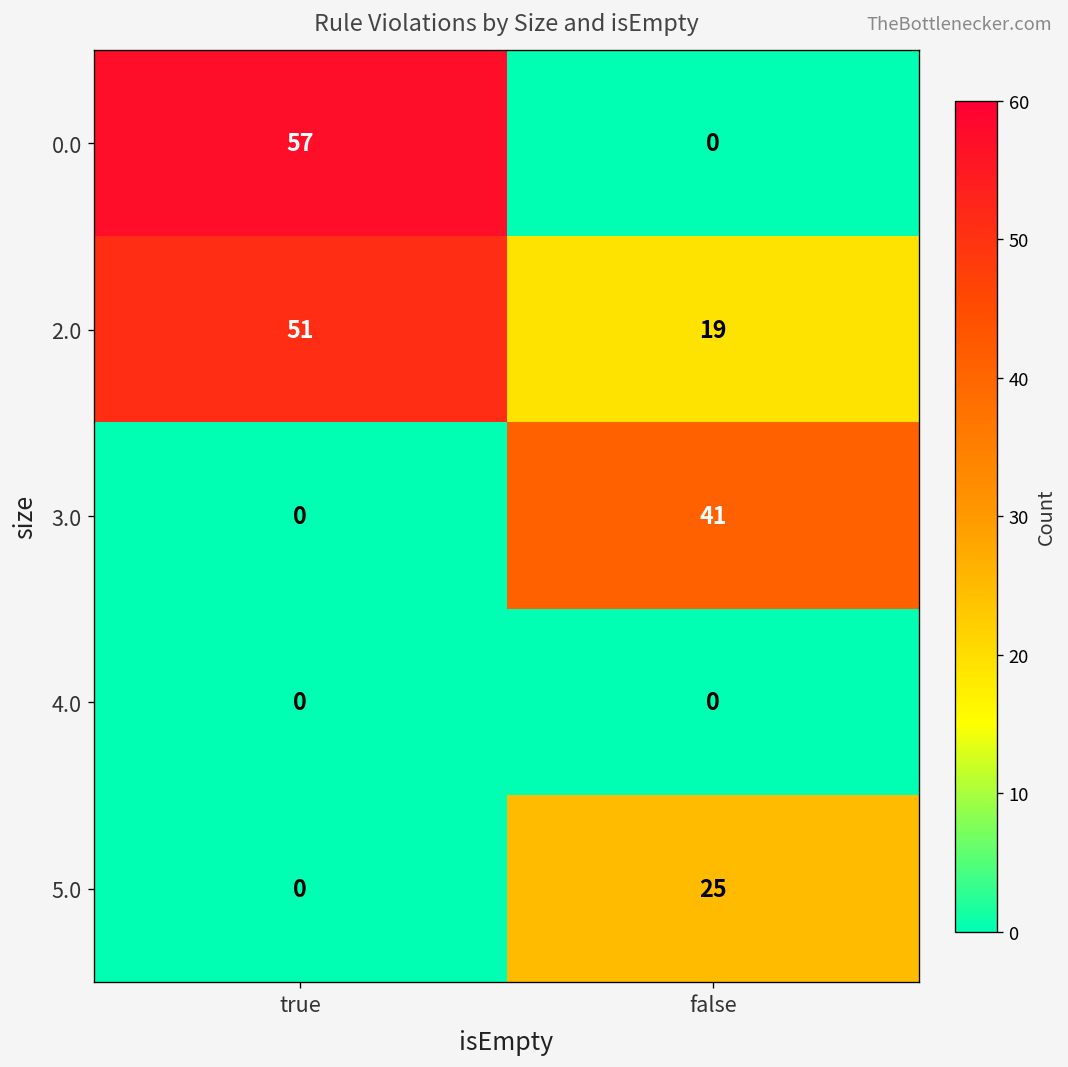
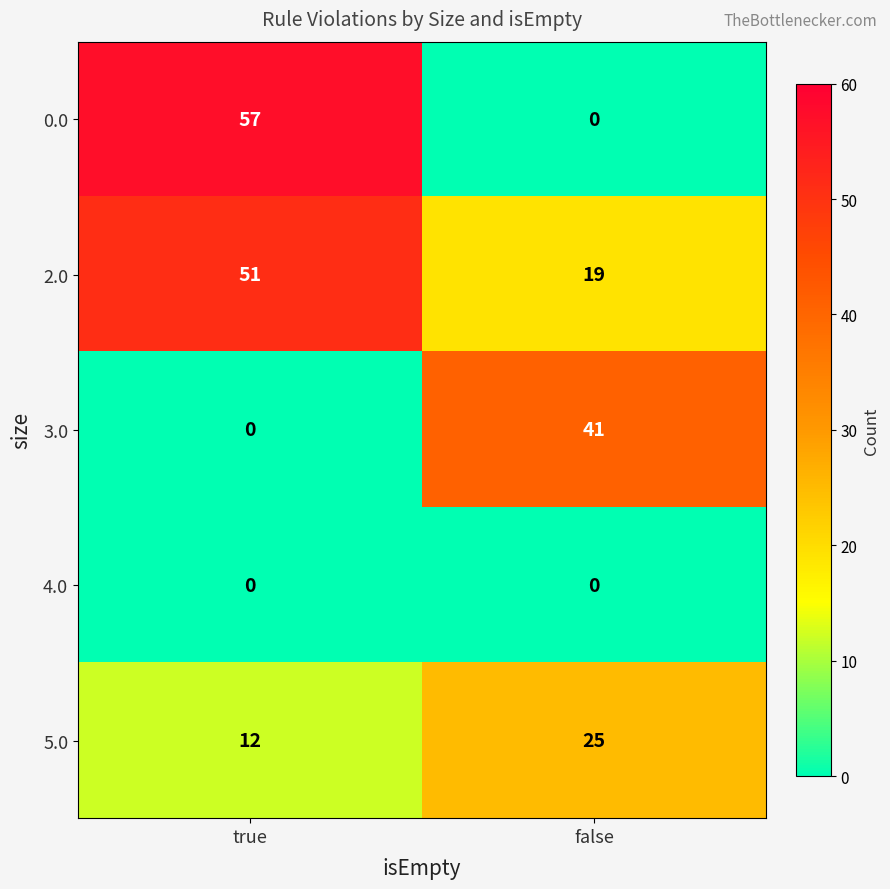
5.0, true: 0 -> 12
